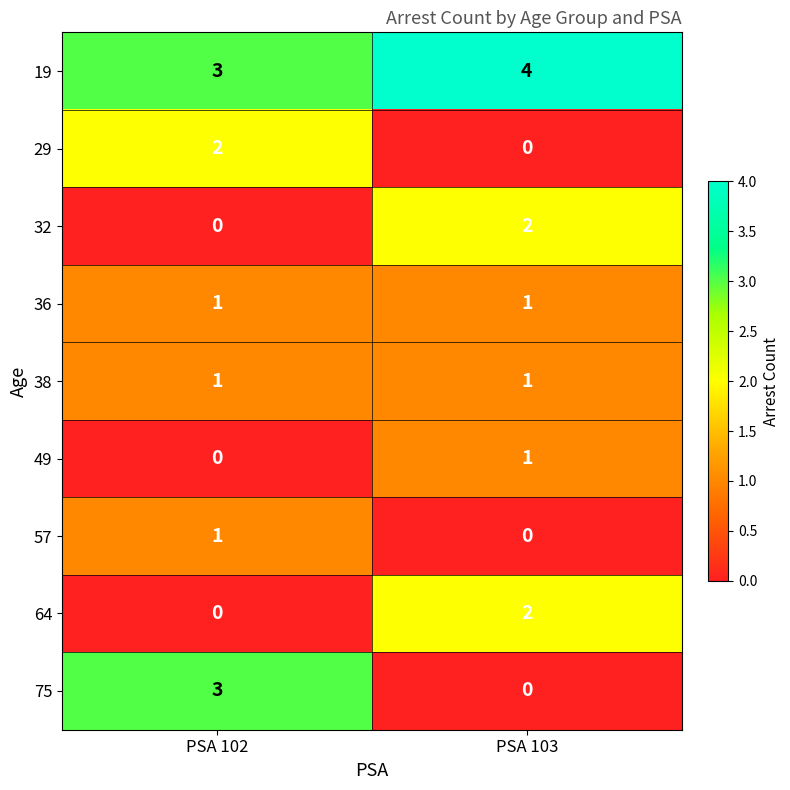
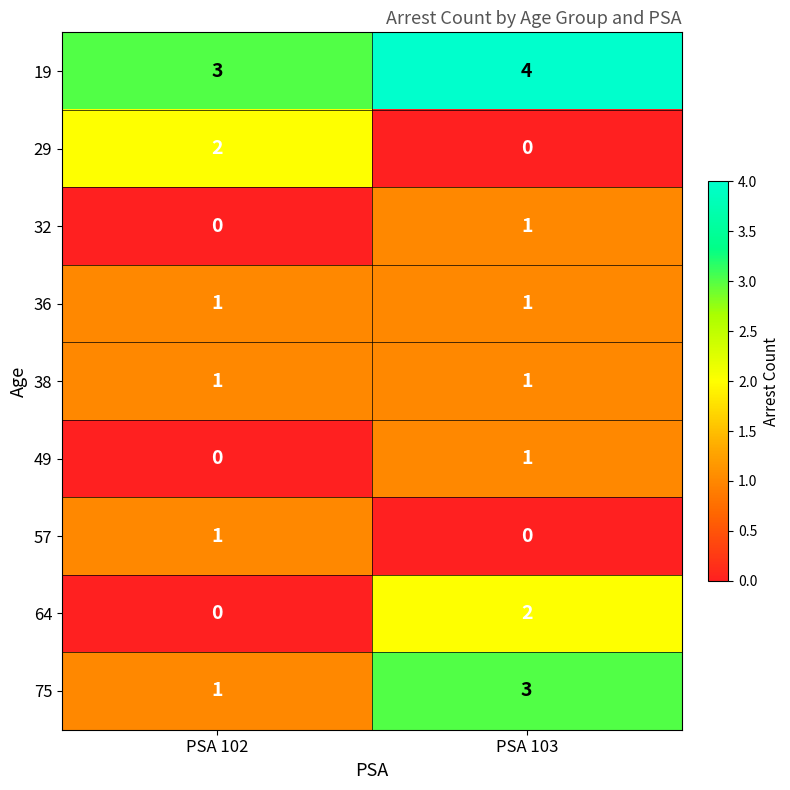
32, PSA 103: 2 -> 1
75, PSA 102: 3 -> 1
75, PSA 103: 0 -> 3
